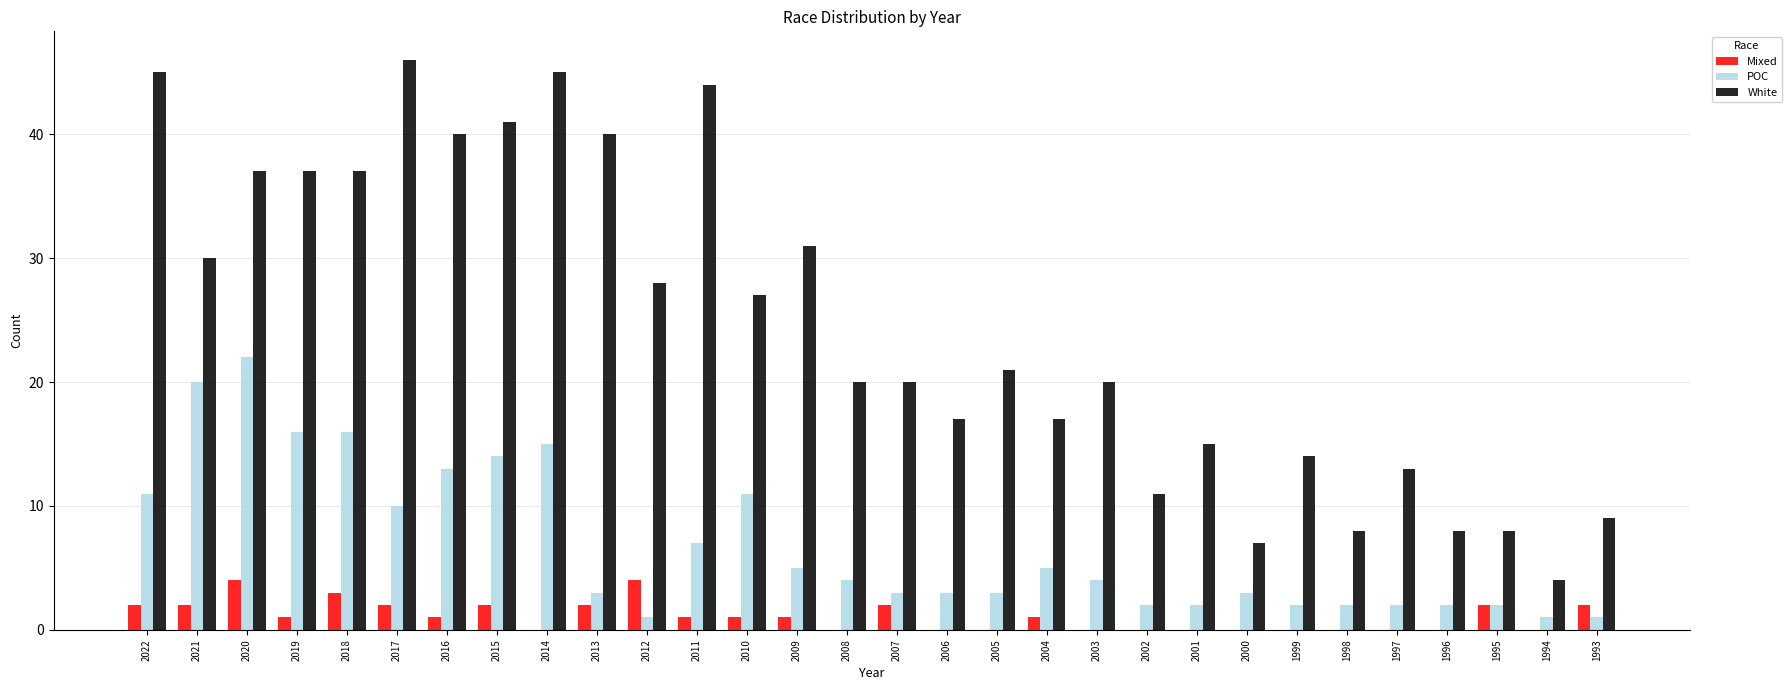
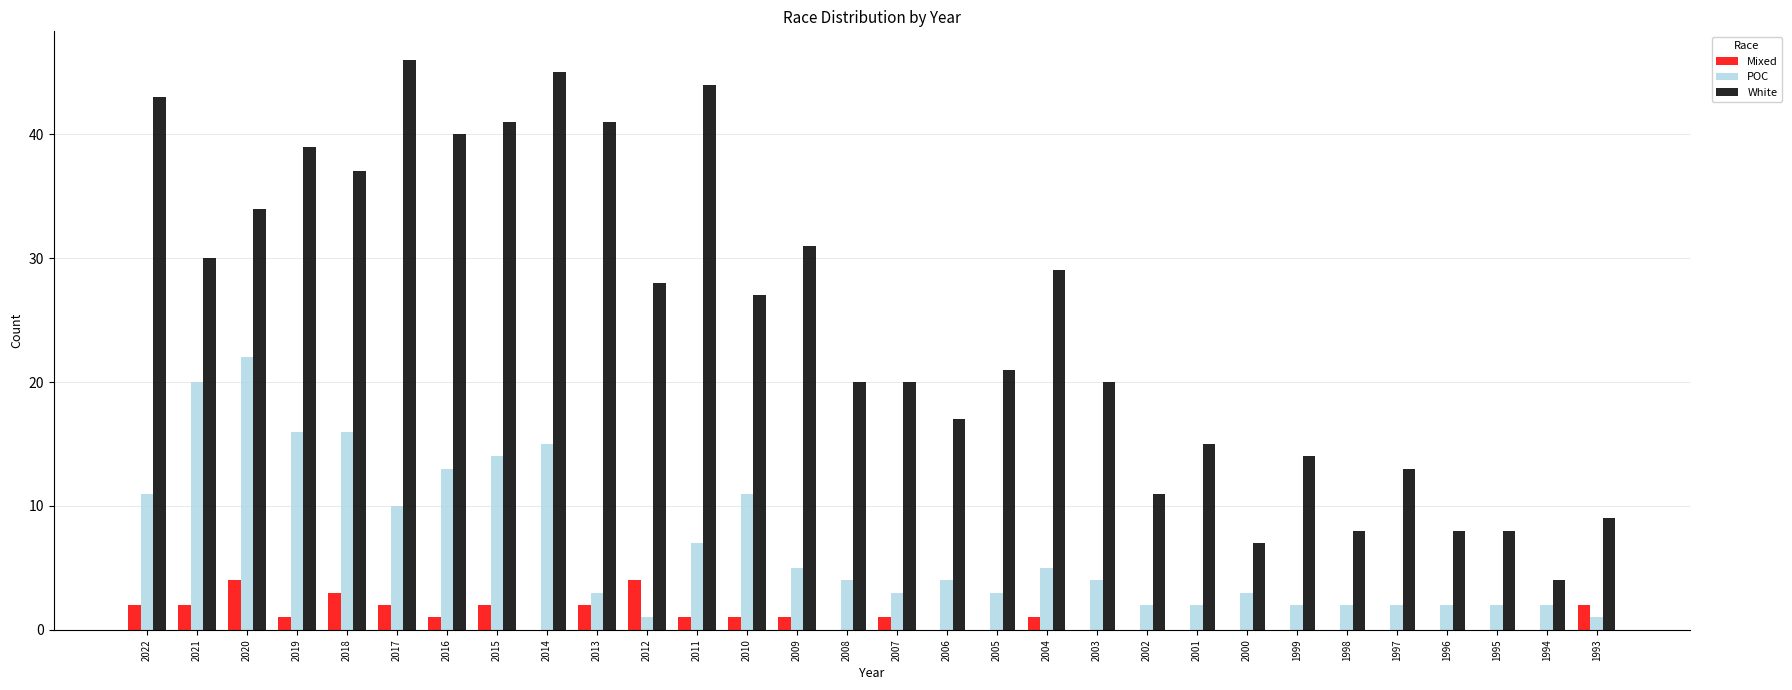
White, 2022: 45 -> 43
White, 2020: 37 -> 34
White, 2019: 37 -> 39
White, 2013: 40 -> 41
Mixed, 2007: 2 -> 1
POC, 2006: 3 -> 4
White, 2004: 17 -> 29
Mixed, 1995: 2 -> 0
POC, 1994: 1 -> 2
